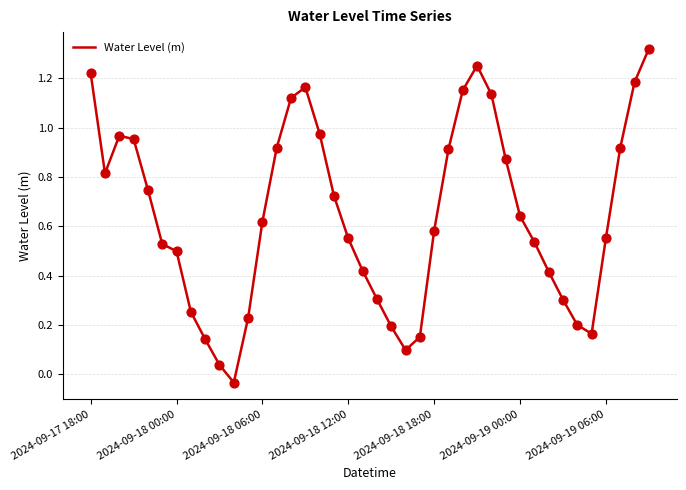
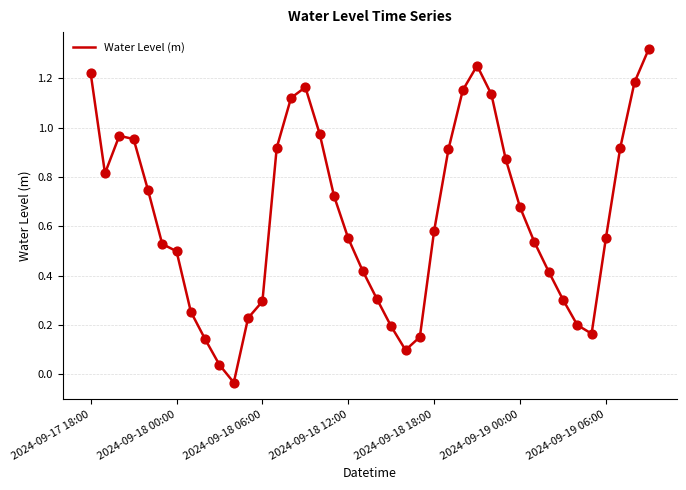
2024-09-18 06:00: 0.62 -> 0.30
2024-09-19 00:00: 0.64 -> 0.68
